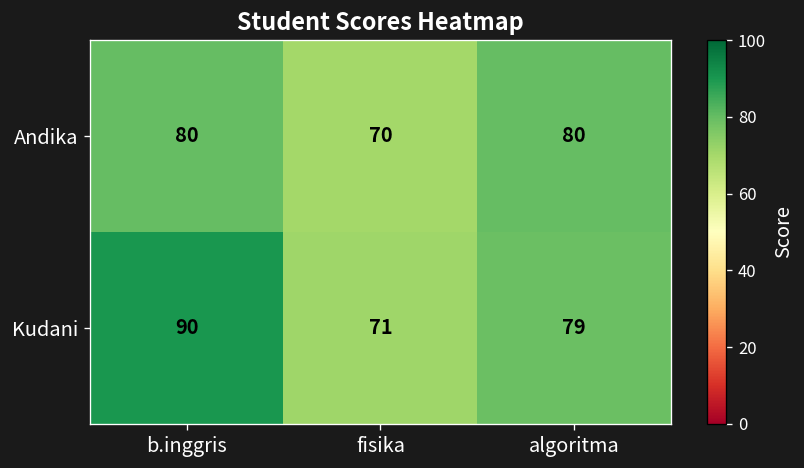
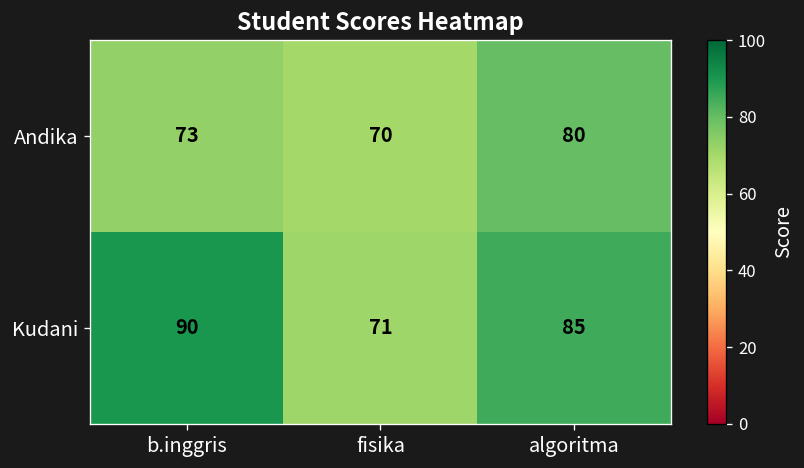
Andika, b.inggris: 80 -> 73
Kudani, algoritma: 79 -> 85
